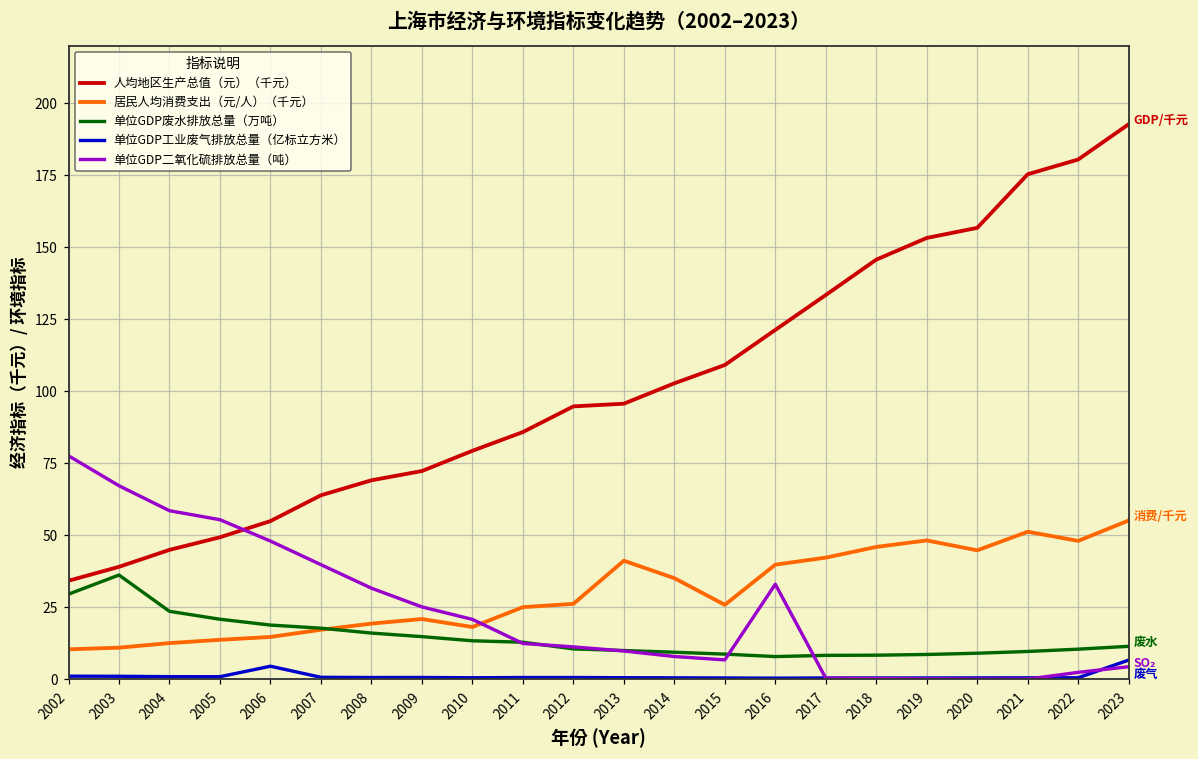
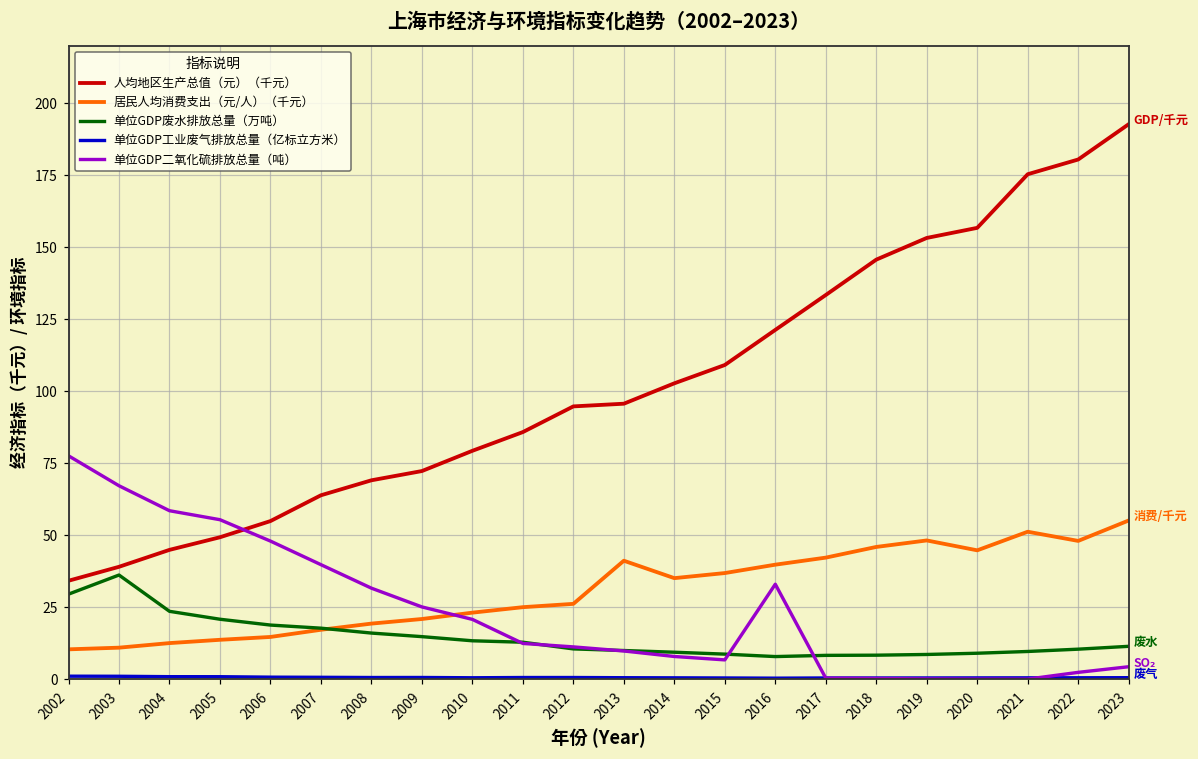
单位GDP工业废气排放总量（亿标立方米）, 2006: 5 -> 1
居民人均消费支出（元/人）（千元）, 2010: 18 -> 23
居民人均消费支出（元/人）（千元）, 2015: 26 -> 37
单位GDP工业废气排放总量（亿标立方米）, 2023: 7 -> 1
